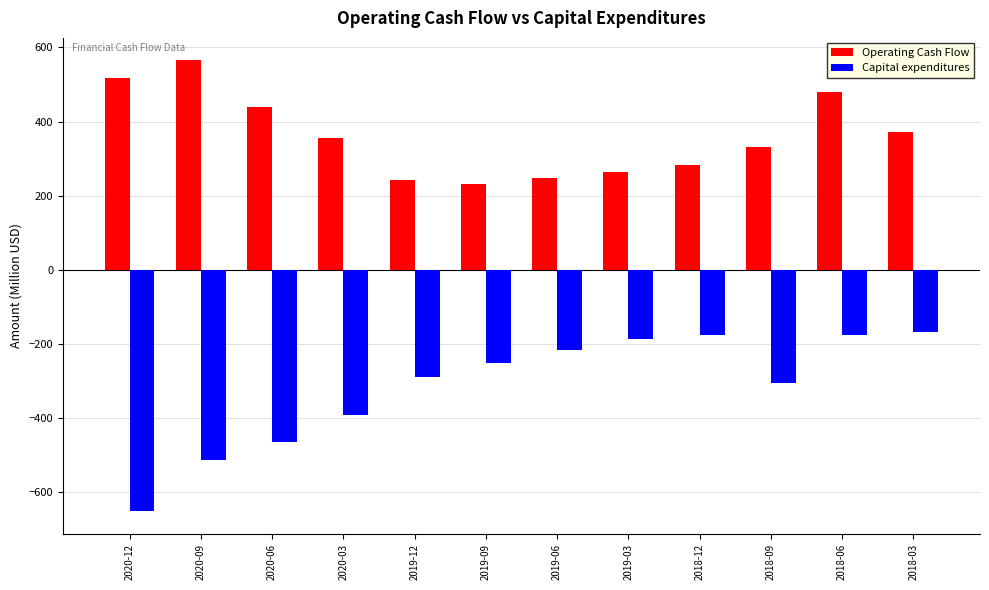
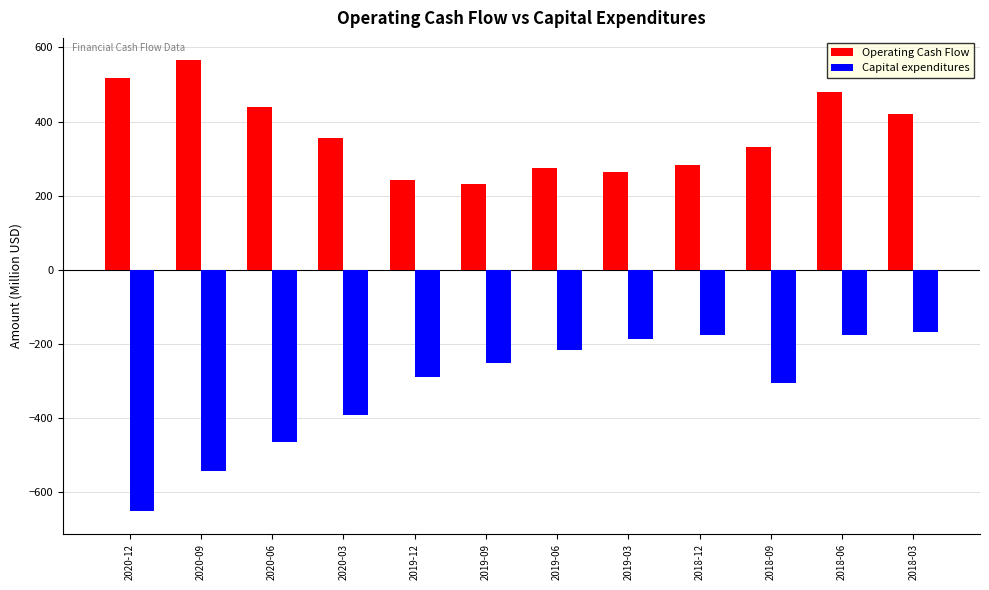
Capital expenditures, 2020-09: -510 -> -540
Operating Cash Flow, 2019-06: 250 -> 270
Operating Cash Flow, 2018-03: 370 -> 420
